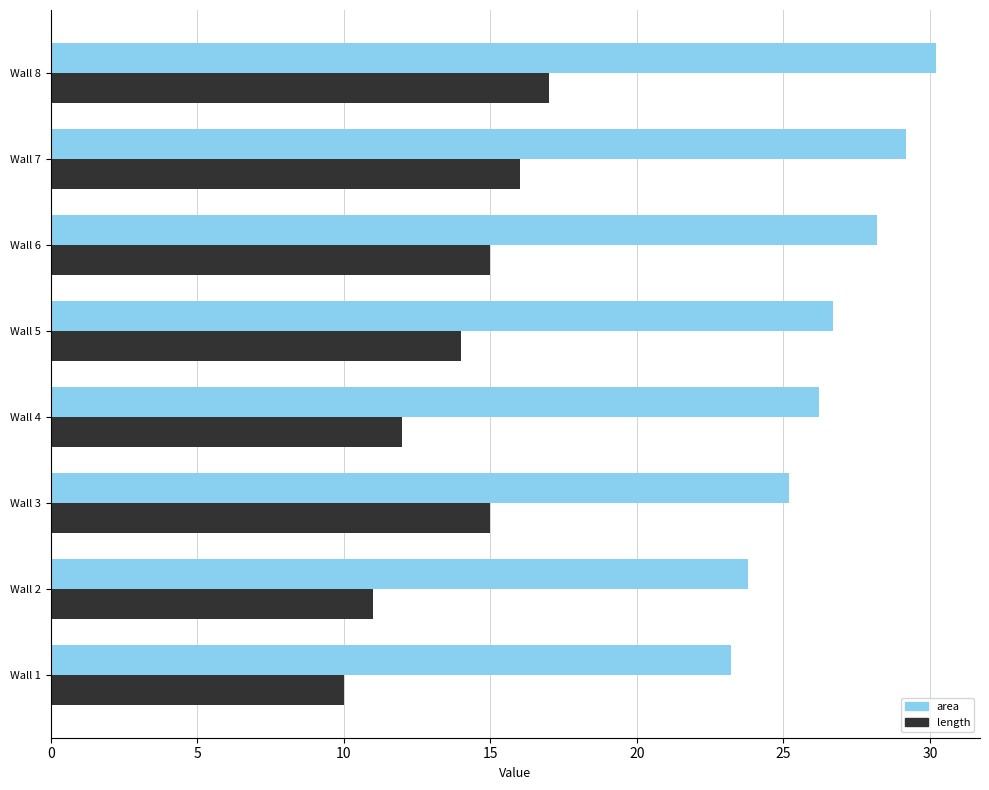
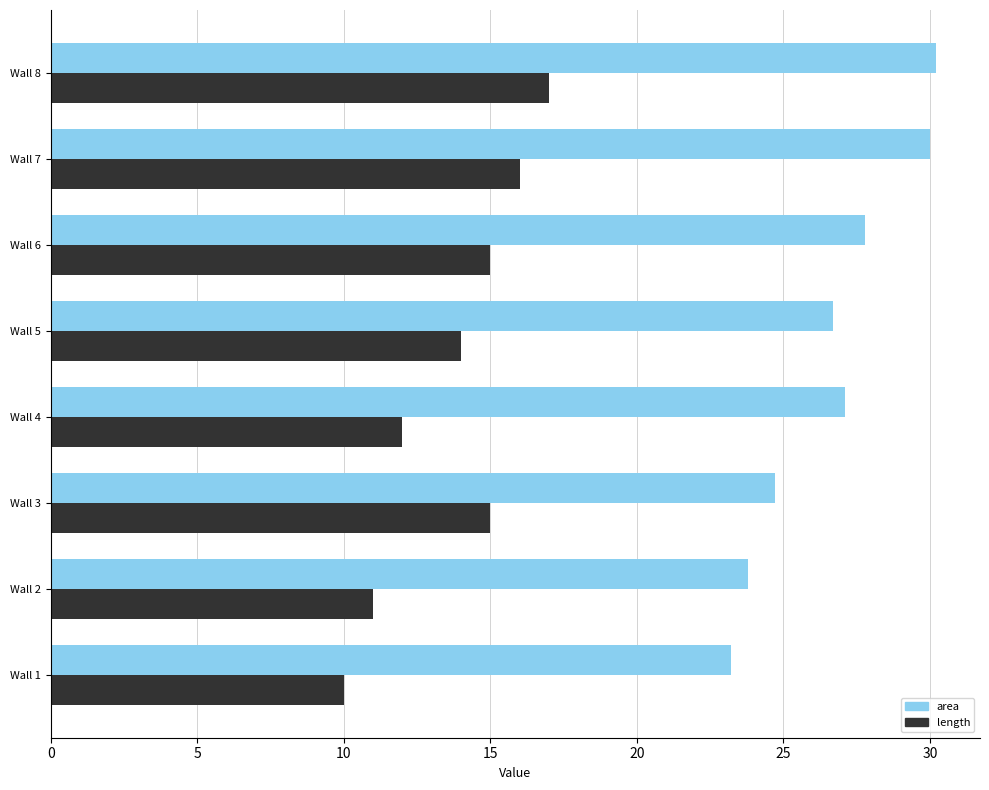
area, Wall 7: 29.2 -> 30.0
area, Wall 6: 28.2 -> 27.8
area, Wall 4: 26.2 -> 27.1
area, Wall 3: 25.2 -> 24.7
